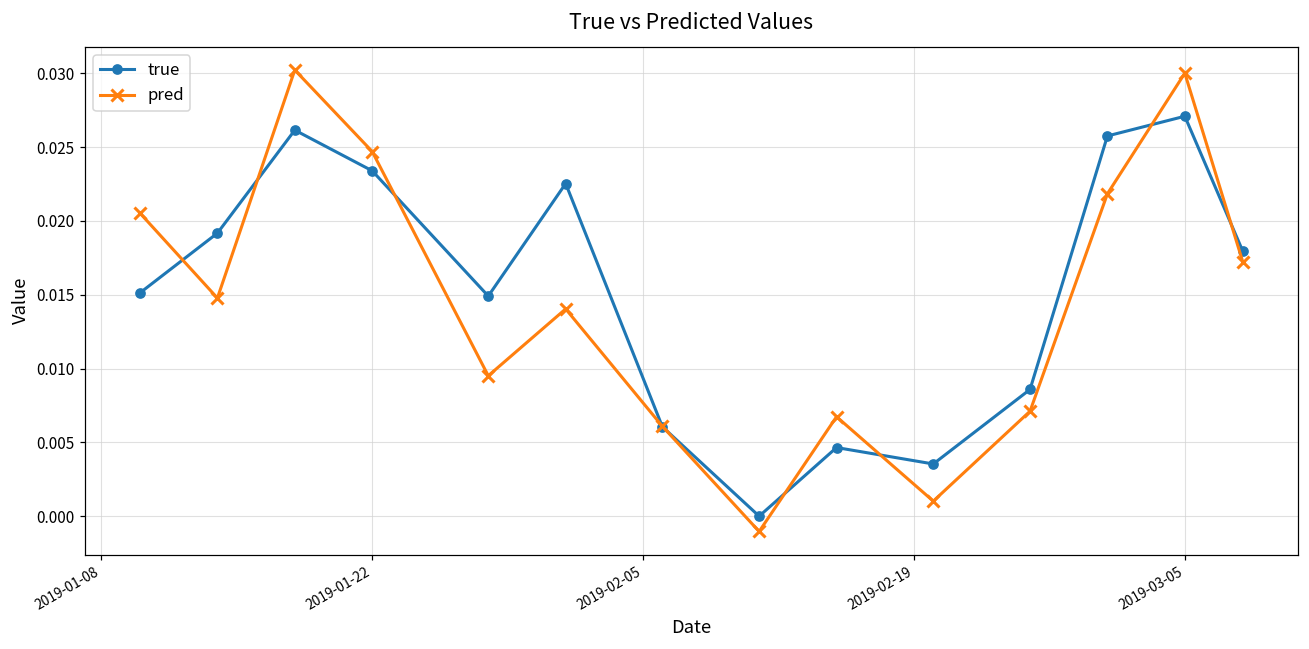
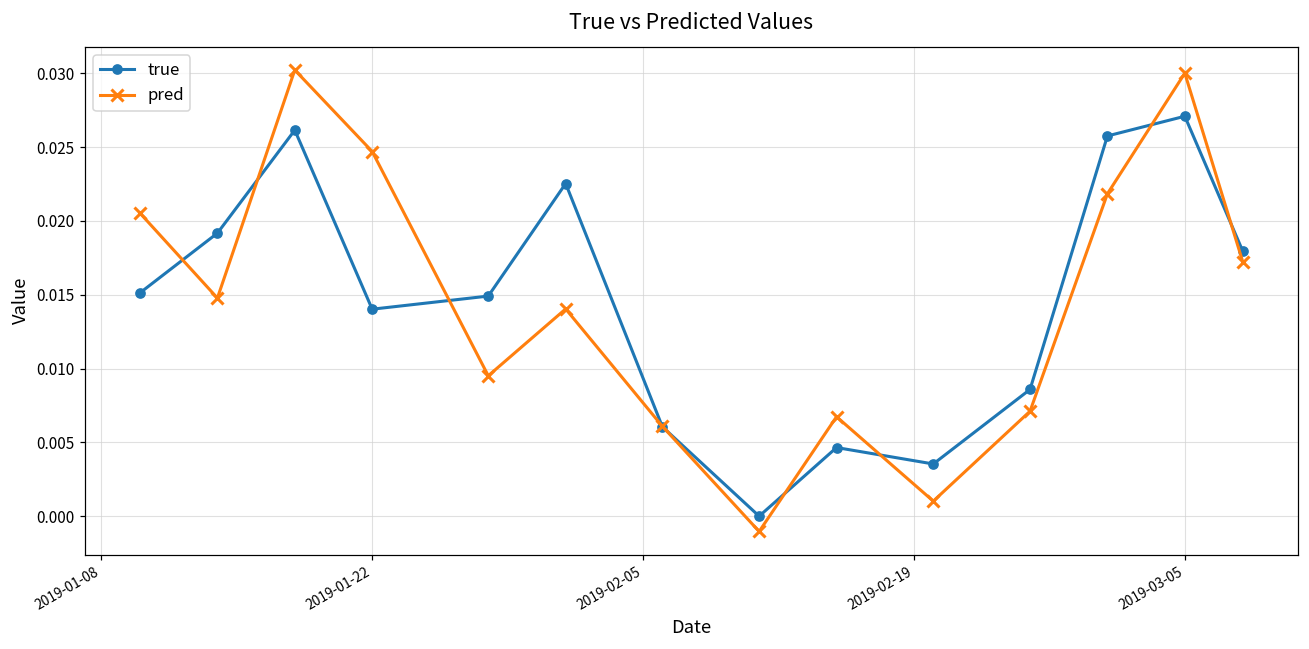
true, 2019-01-22: 0.0234 -> 0.0140
